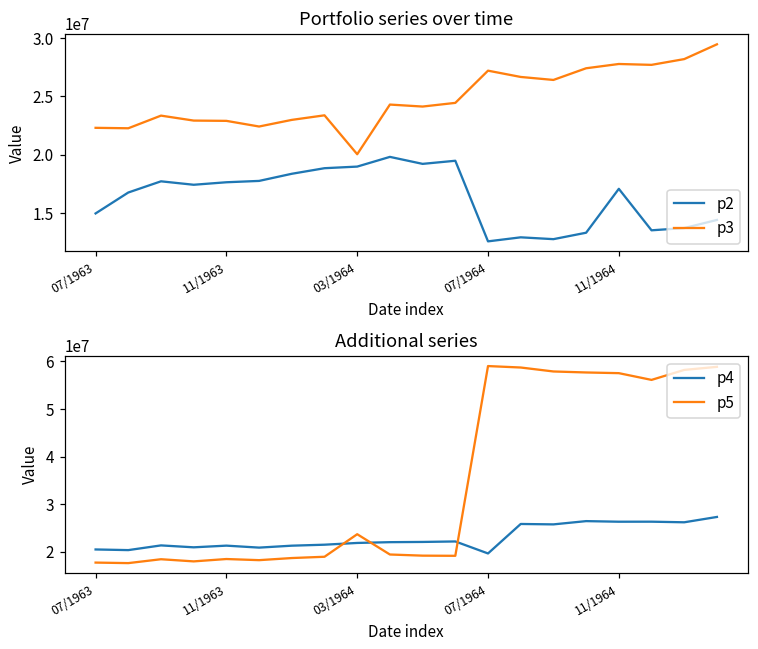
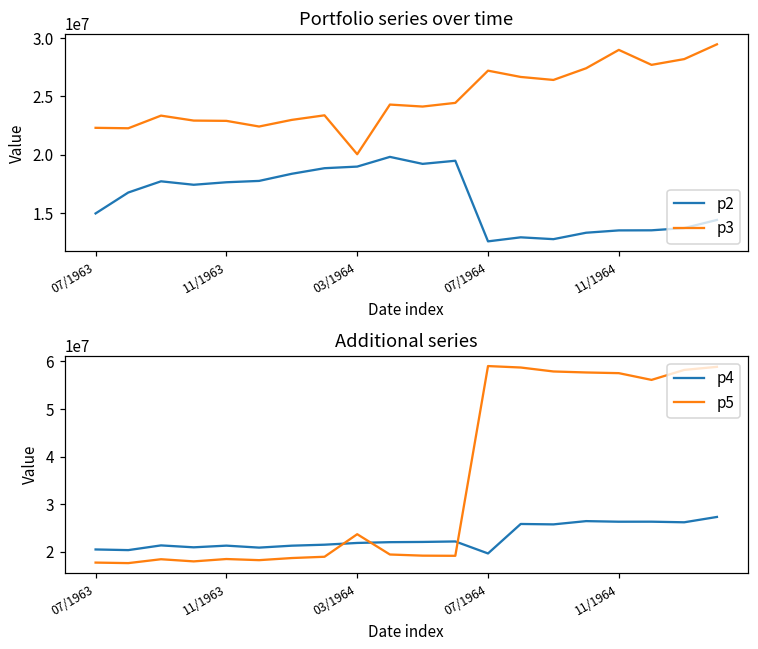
Portfolio series over time, p2, 11/1964: 17100000 -> 13500000
Portfolio series over time, p3, 11/1964: 27800000 -> 29000000
